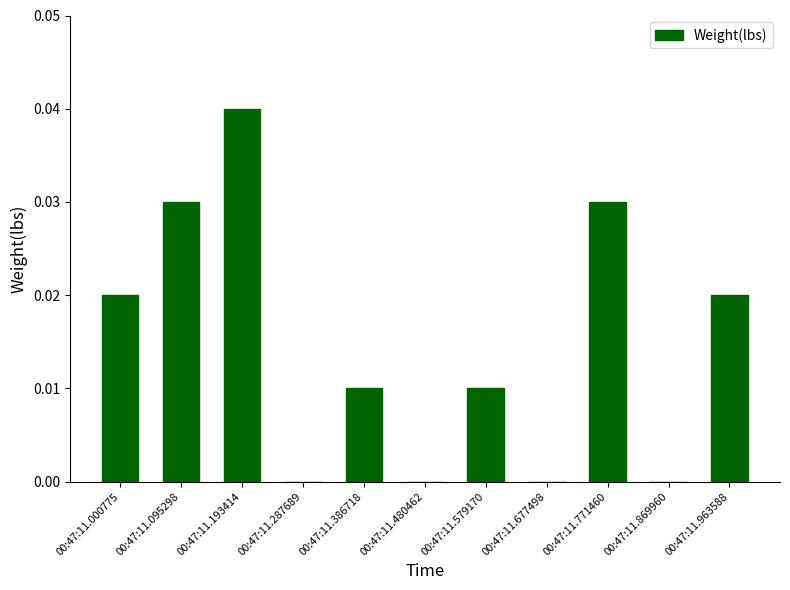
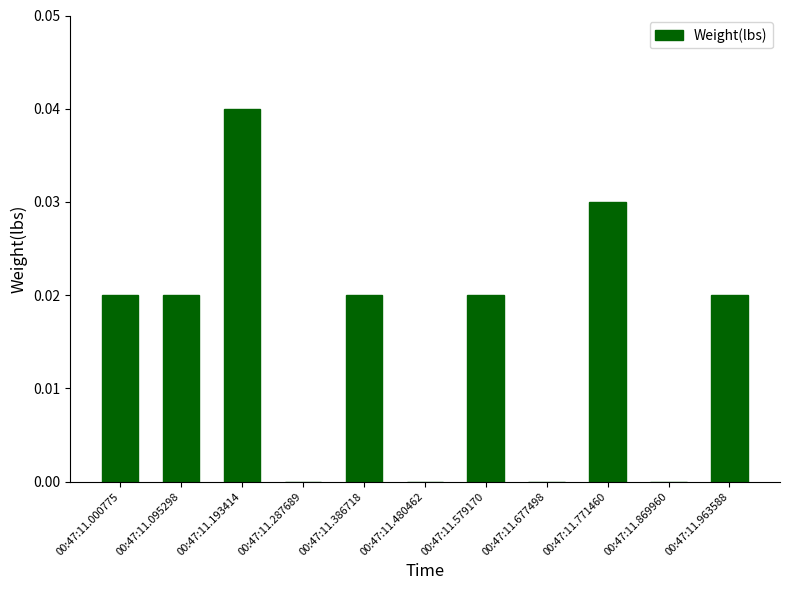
00:47:11.095298: 0.03 -> 0.02
00:47:11.386718: 0.01 -> 0.02
00:47:11.579170: 0.01 -> 0.02
